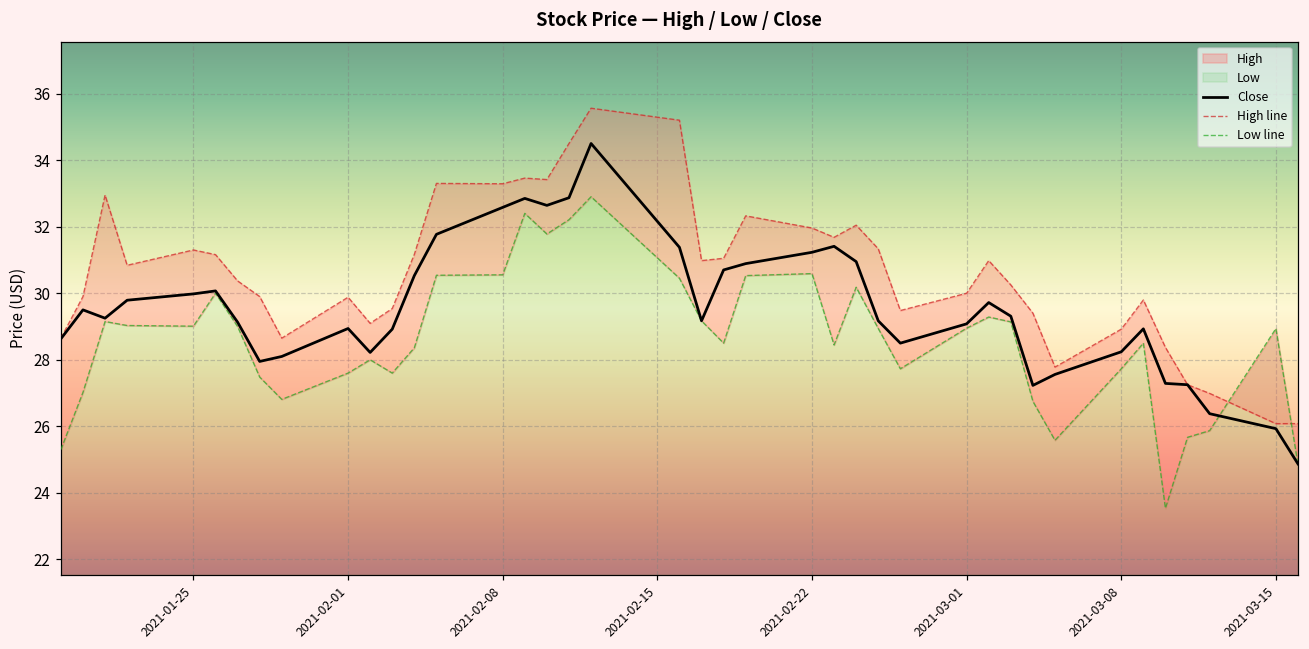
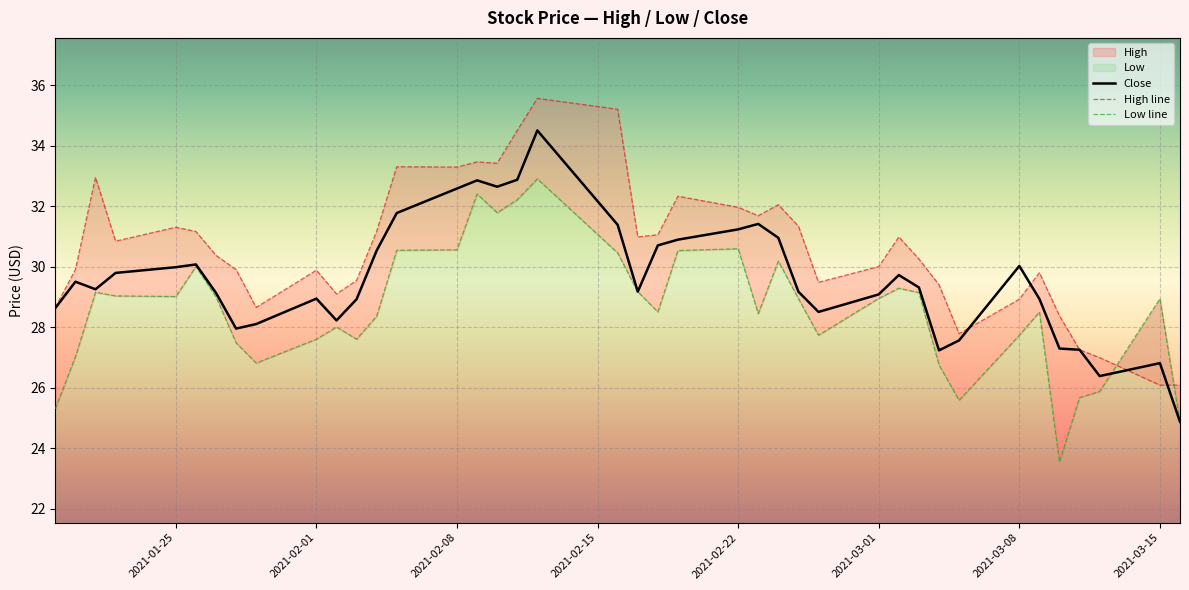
Close, 2021-03-08: 28.2 -> 30.0
Close, 2021-03-15: 25.9 -> 26.8
